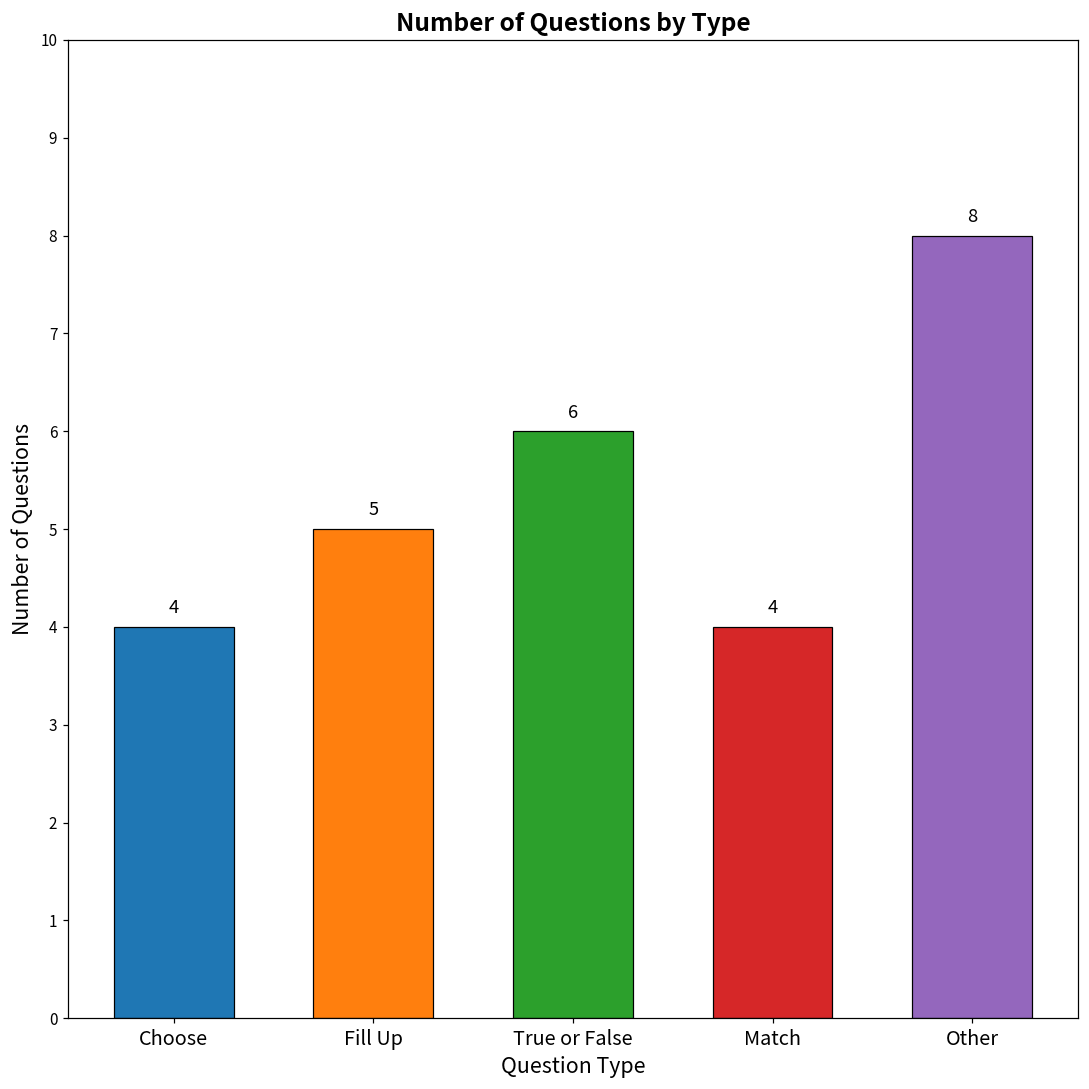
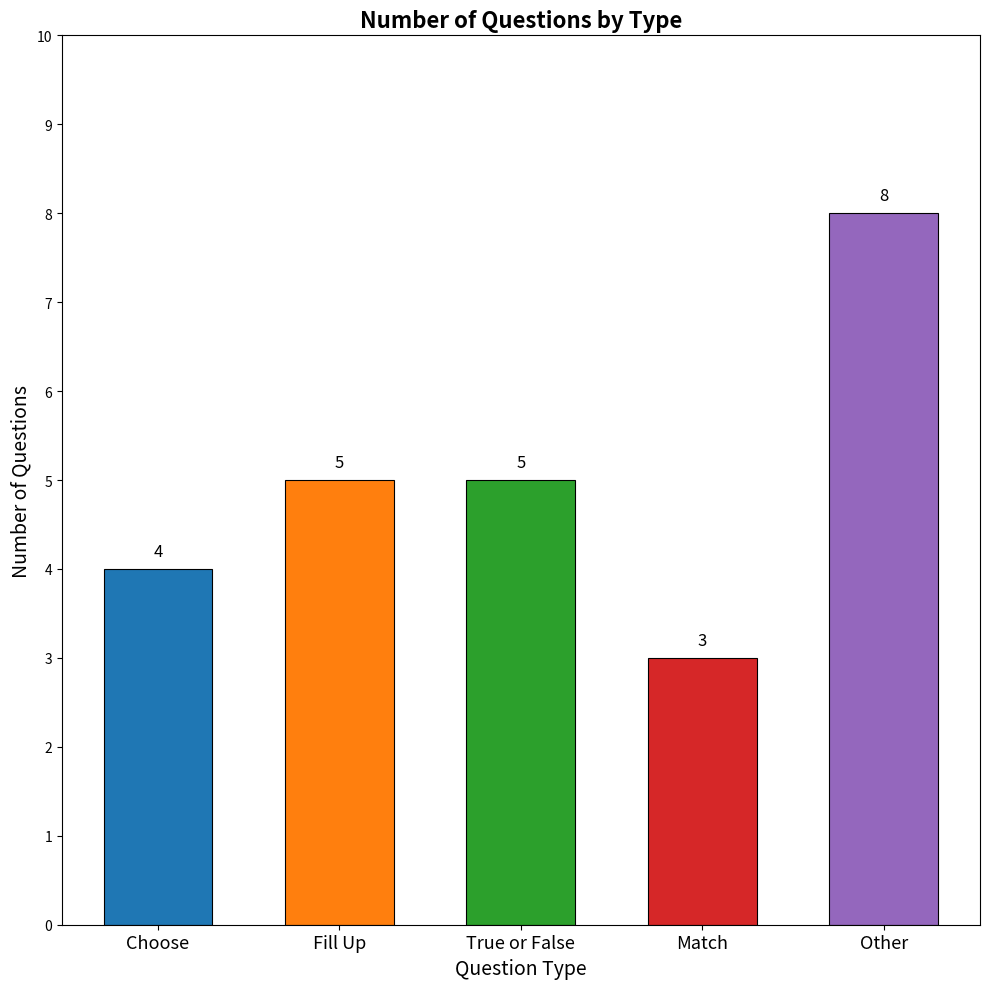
True or False: 6 -> 5
Match: 4 -> 3
